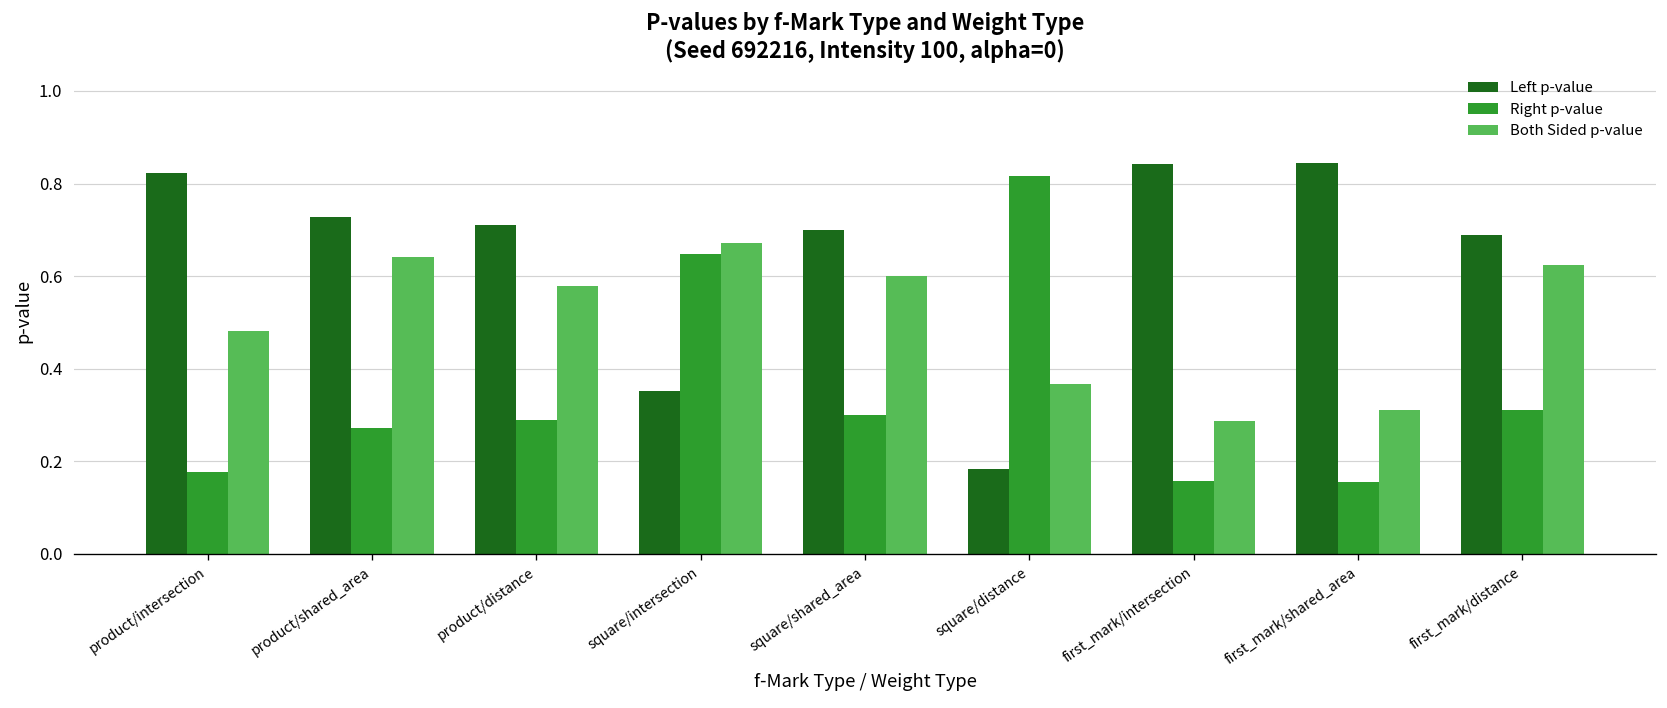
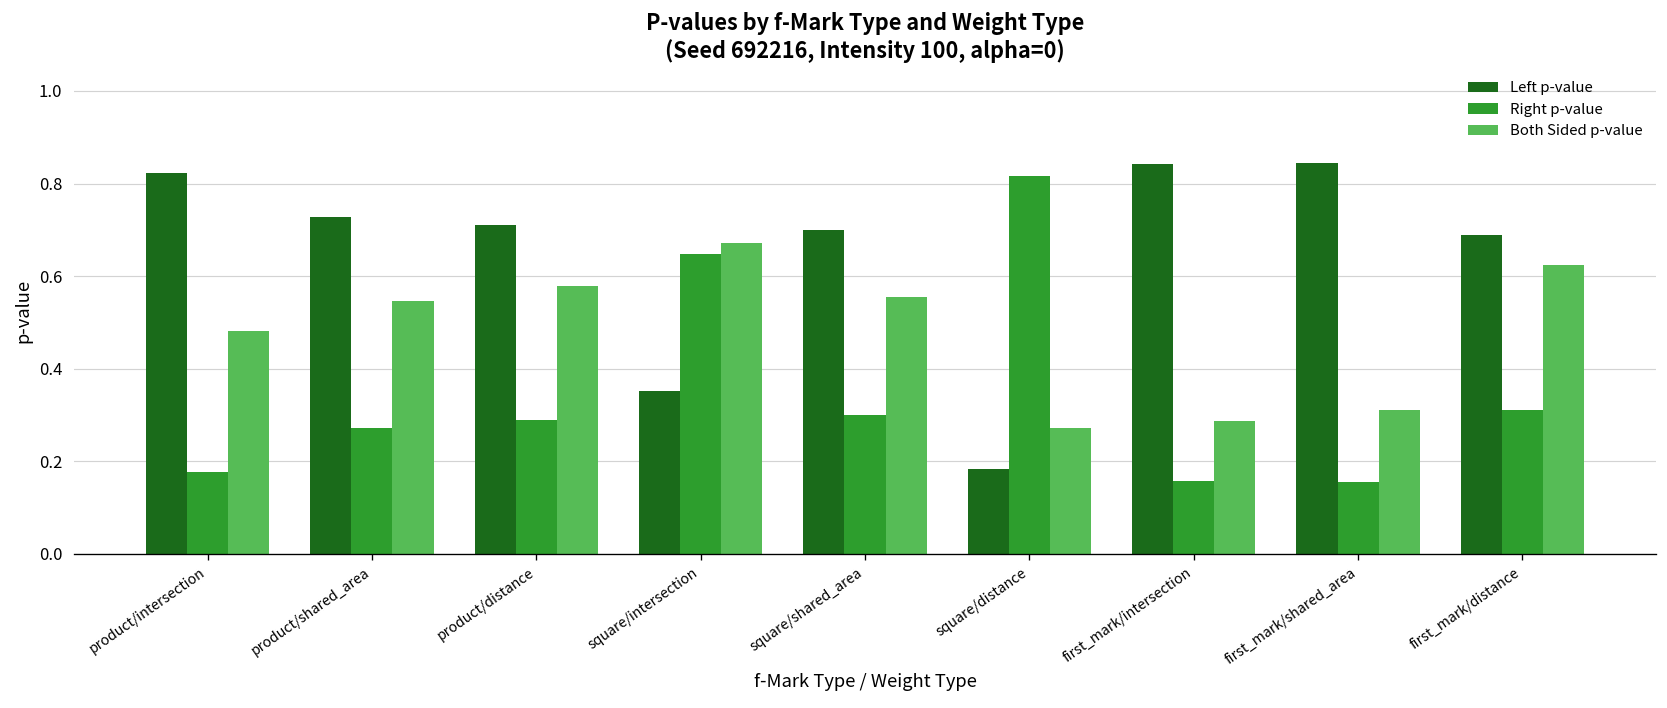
Both Sided p-value, product/shared_area: 0.64 -> 0.55
Both Sided p-value, square/shared_area: 0.60 -> 0.56
Both Sided p-value, square/distance: 0.37 -> 0.27
